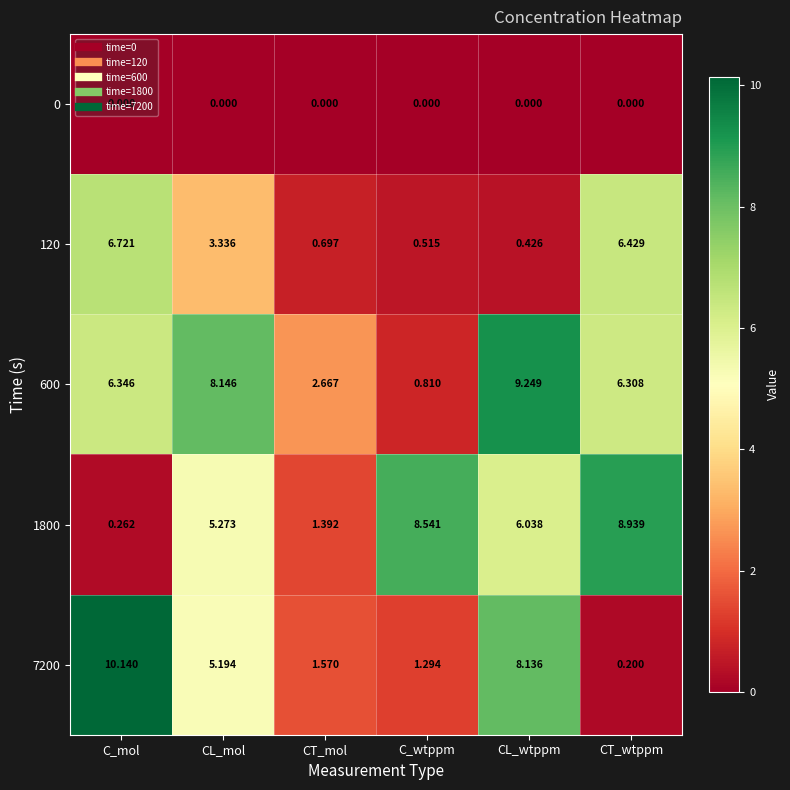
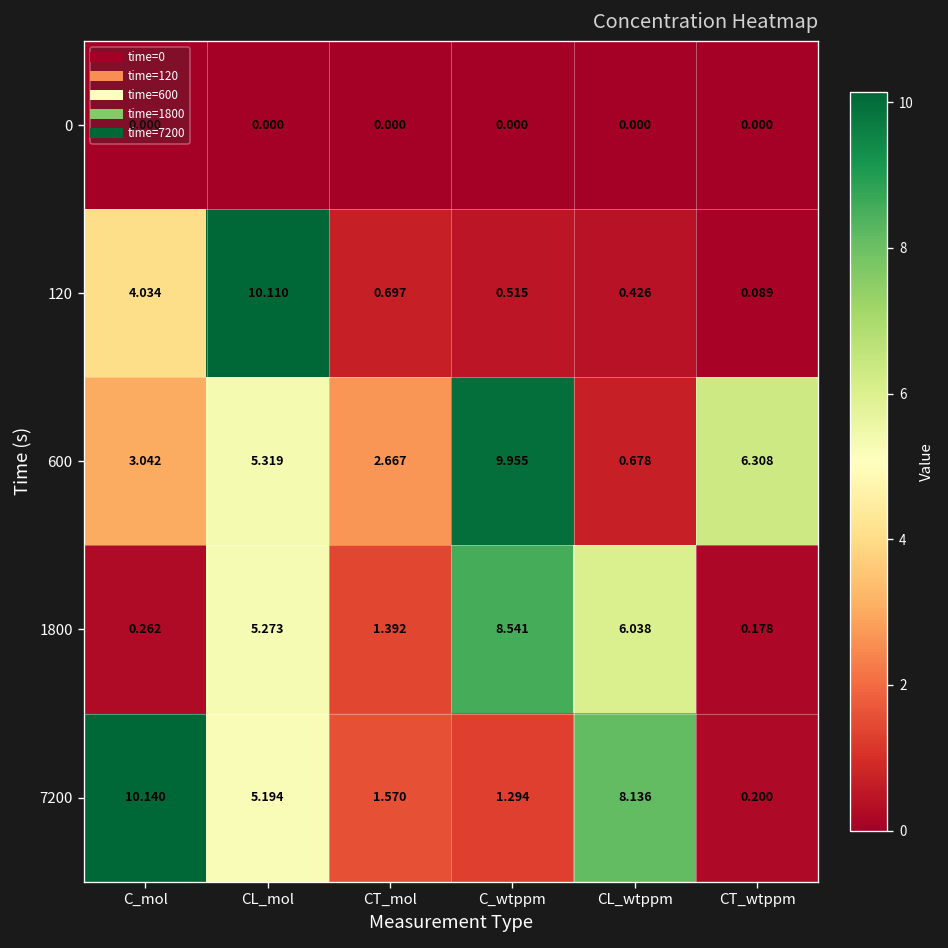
120, C_mol: 6.721 -> 4.034
120, CL_mol: 3.336 -> 10.110
120, CT_wtppm: 6.429 -> 0.089
600, C_mol: 6.346 -> 3.042
600, CL_mol: 8.146 -> 5.319
600, C_wtppm: 0.810 -> 9.955
600, CL_wtppm: 9.249 -> 0.678
1800, CT_wtppm: 8.939 -> 0.178
